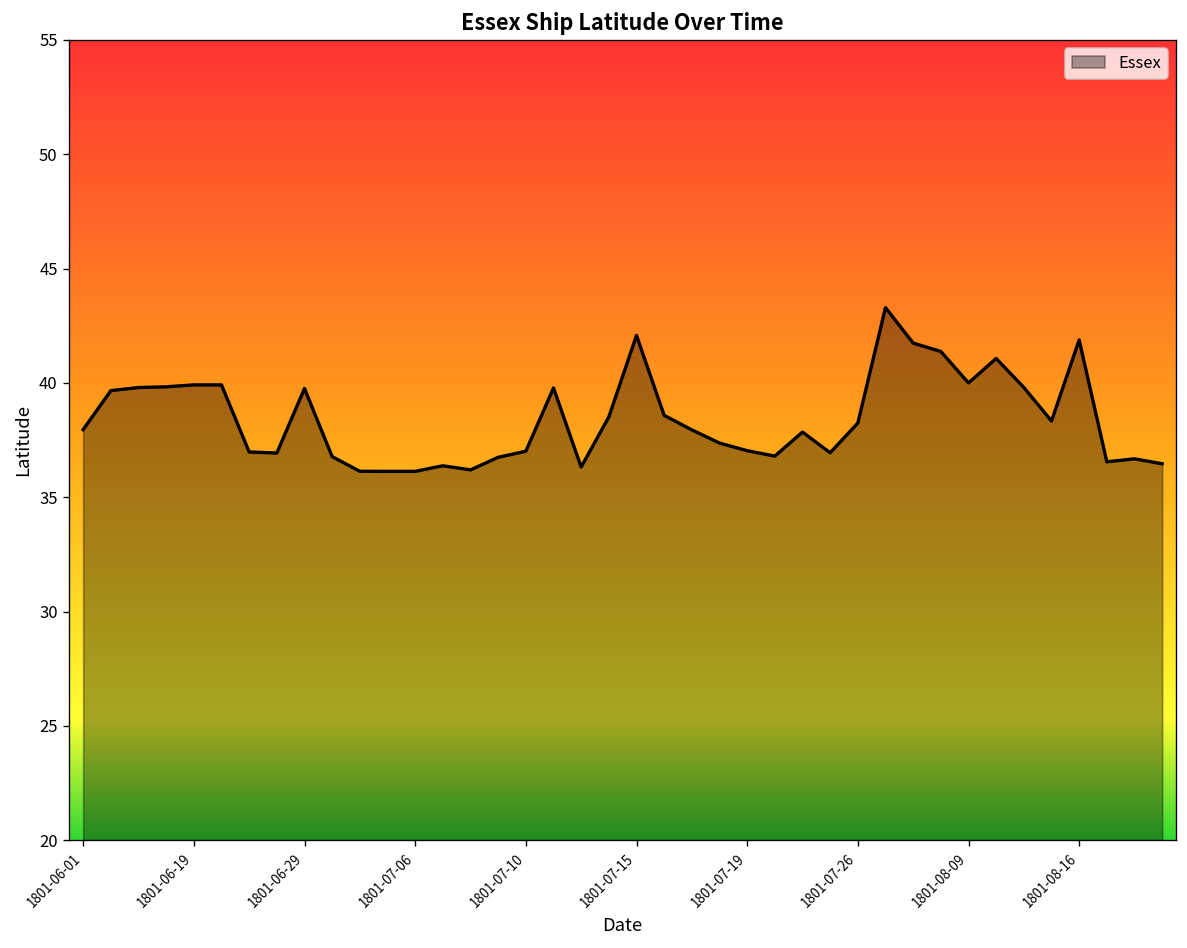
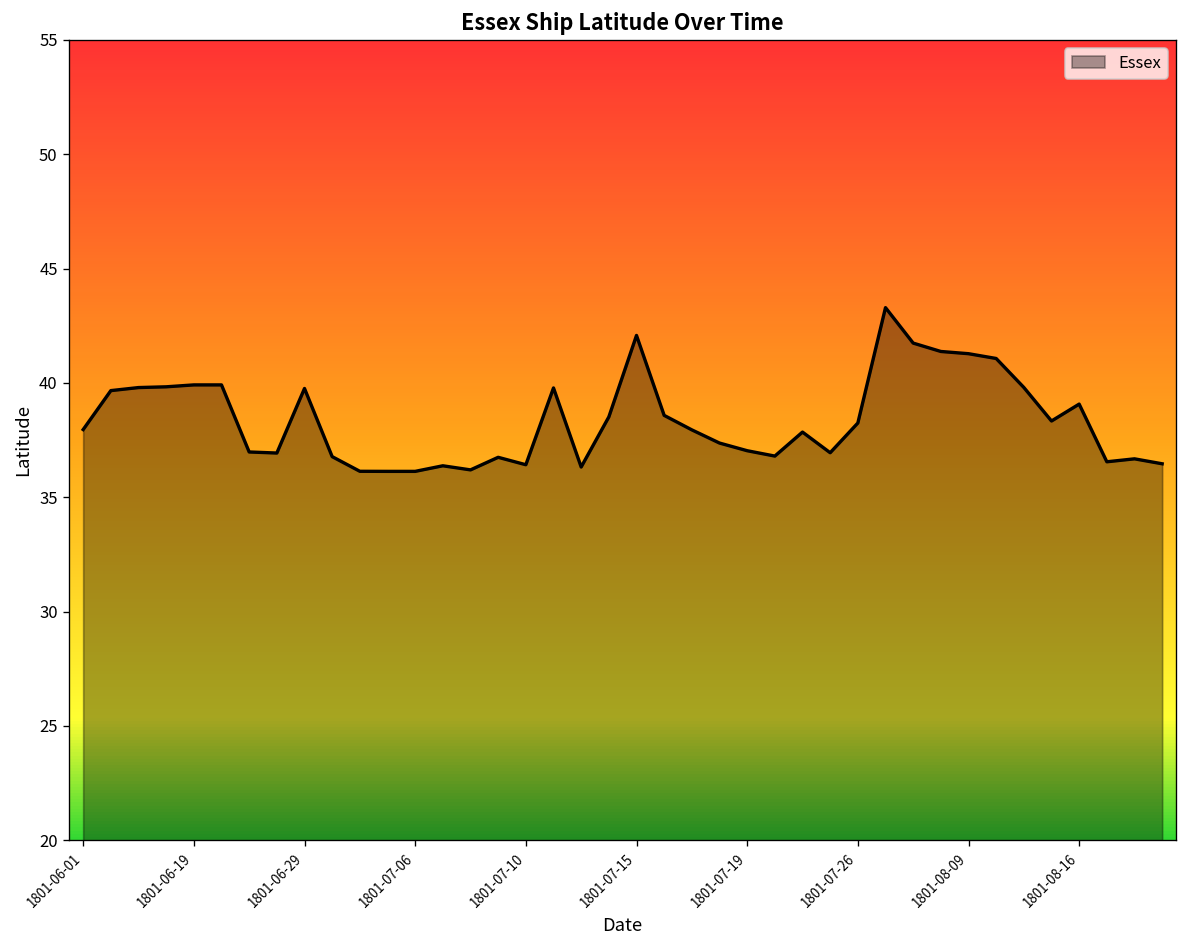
1801-07-10: 37.0 -> 36.4
1801-08-09: 40.0 -> 41.3
1801-08-16: 41.9 -> 39.1
